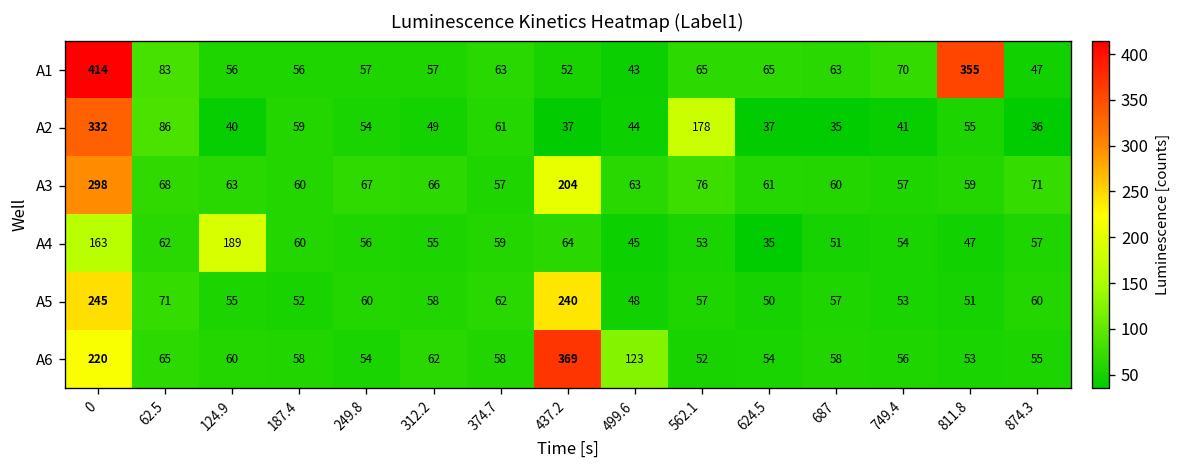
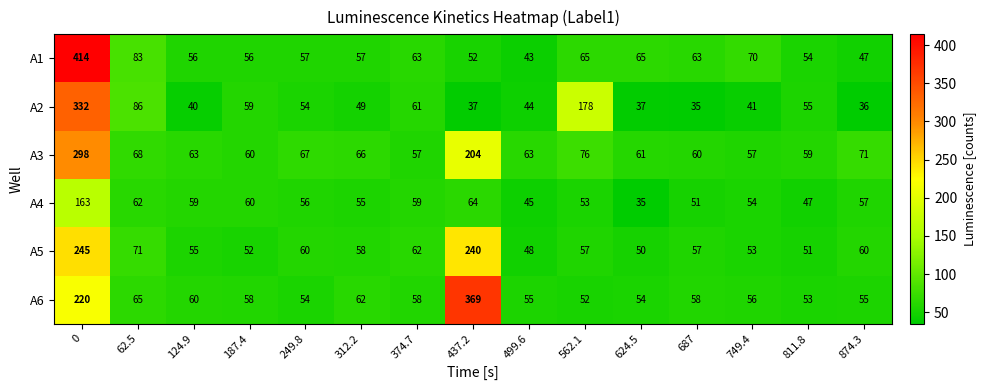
A1, 811.8: 355 -> 54
A4, 124.9: 189 -> 59
A6, 499.6: 123 -> 55
